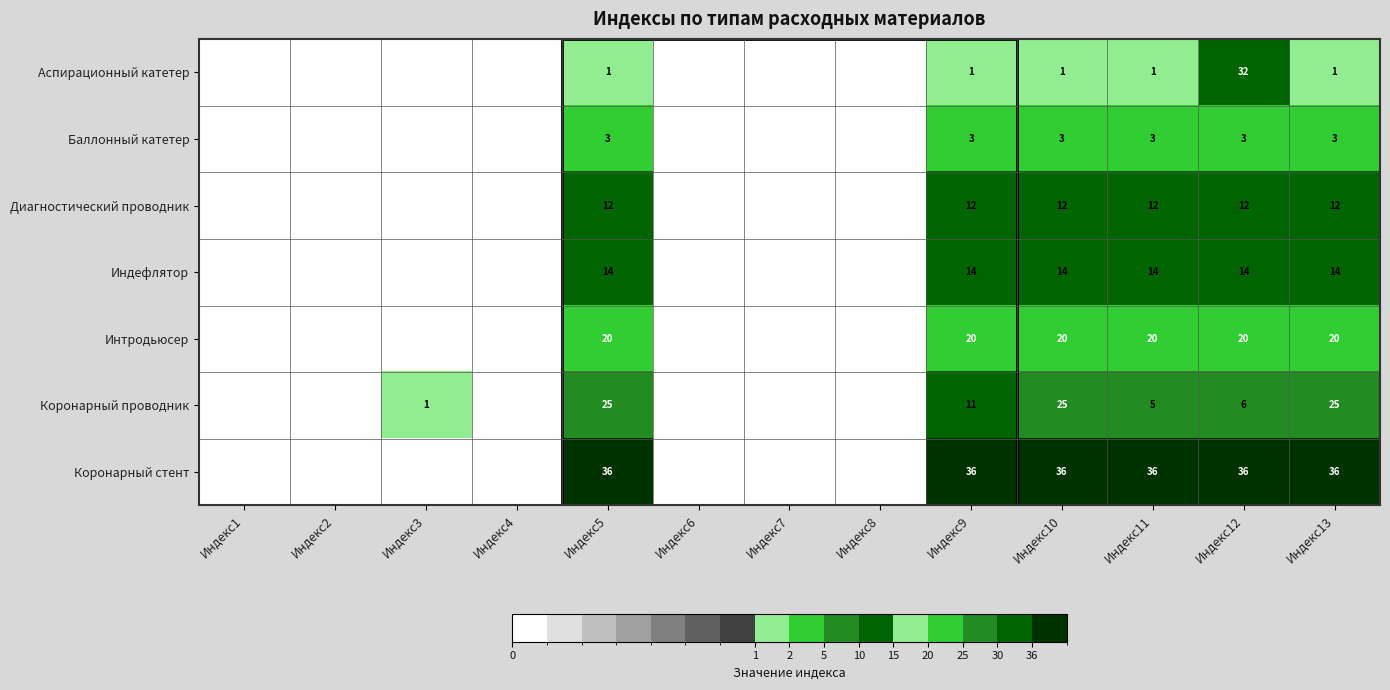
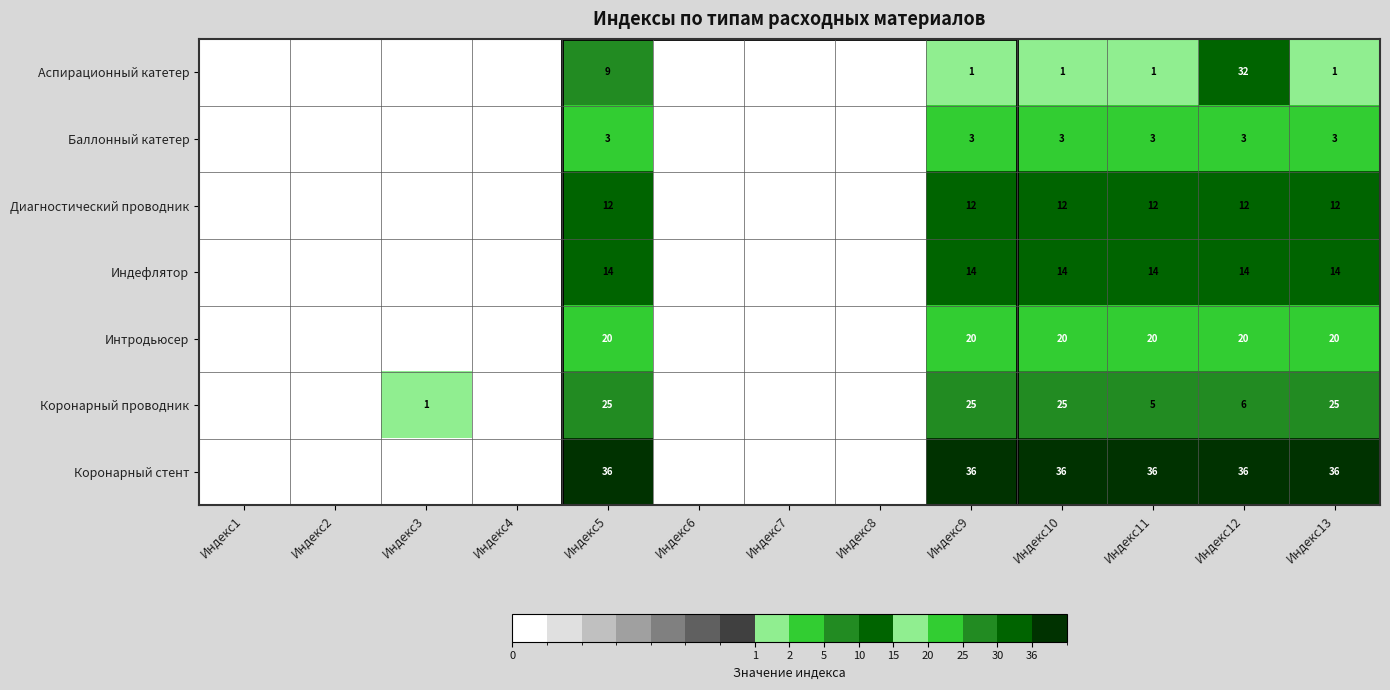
Аспирационный катетер, Индекс5: 1 -> 9
Коронарный проводник, Индекс9: 11 -> 25
